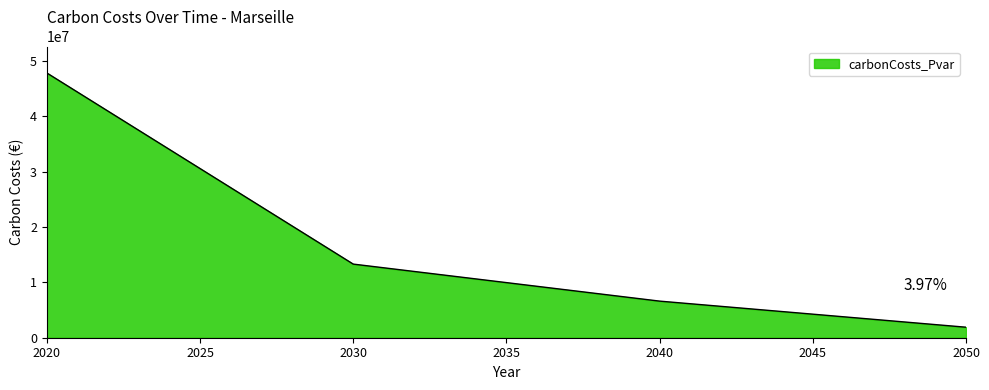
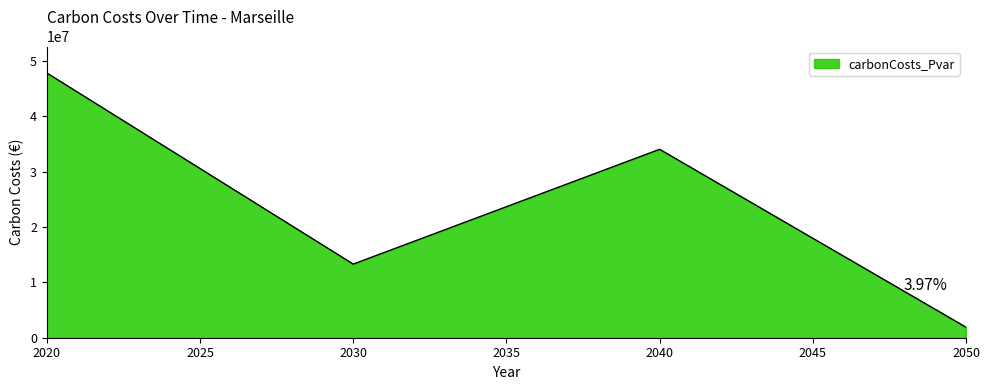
2040: 7000000 -> 34000000
